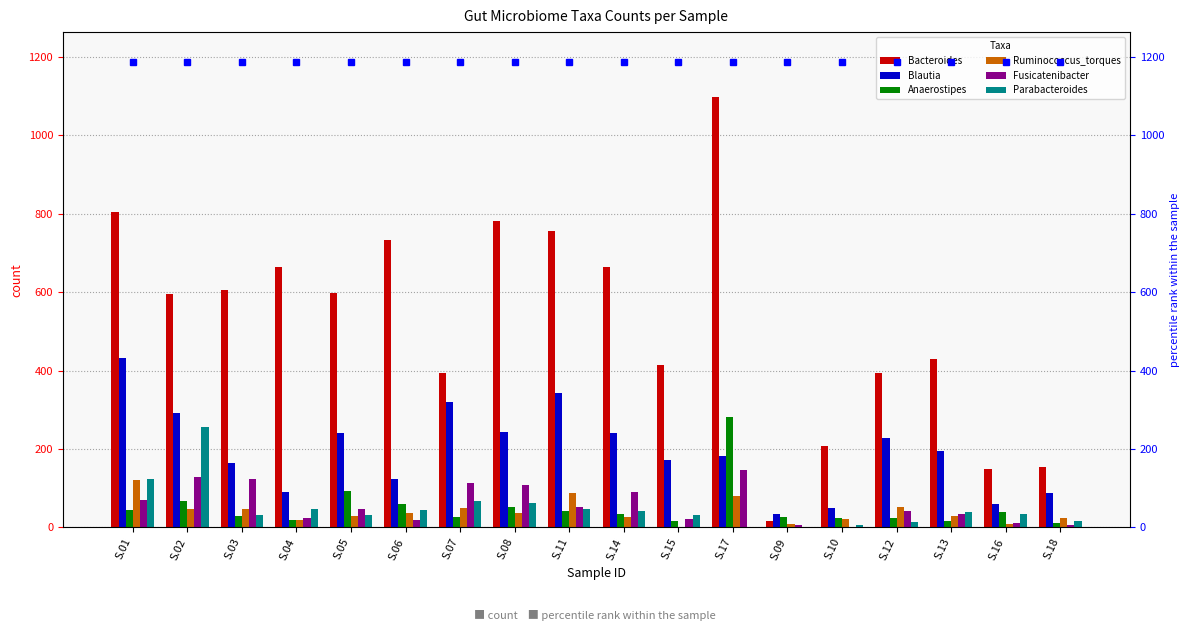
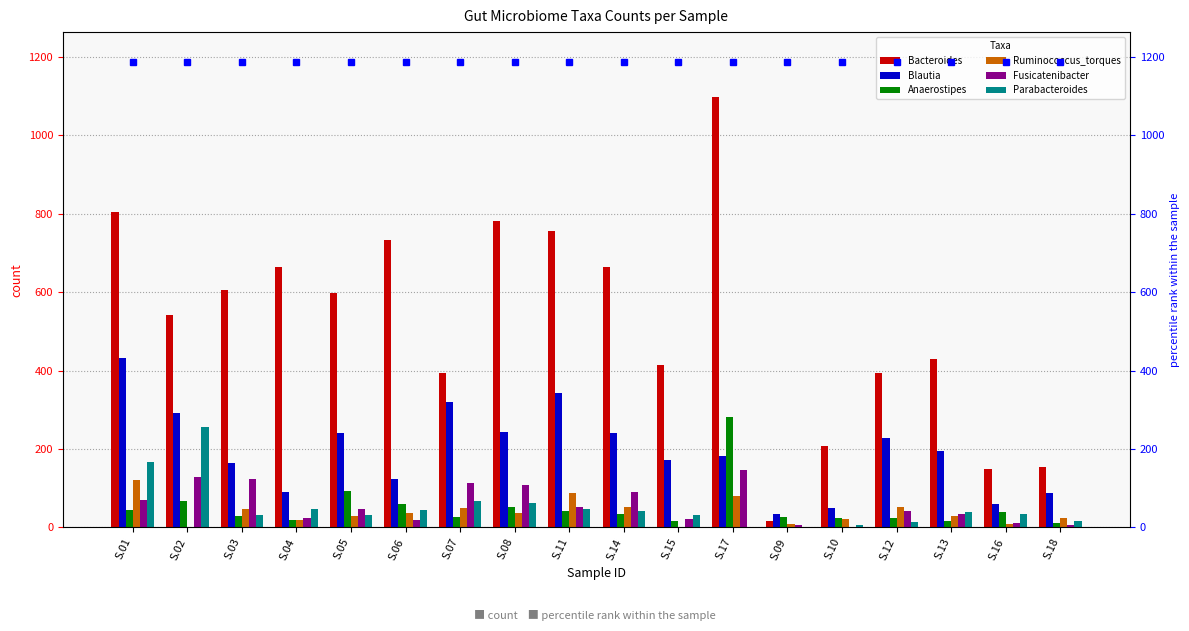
Parabacteroides, S.01: 120 -> 170
Bacteroides, S.02: 600 -> 540
Ruminococcus_torques, S.02: 50 -> 0
Ruminococcus_torques, S.14: 30 -> 50
